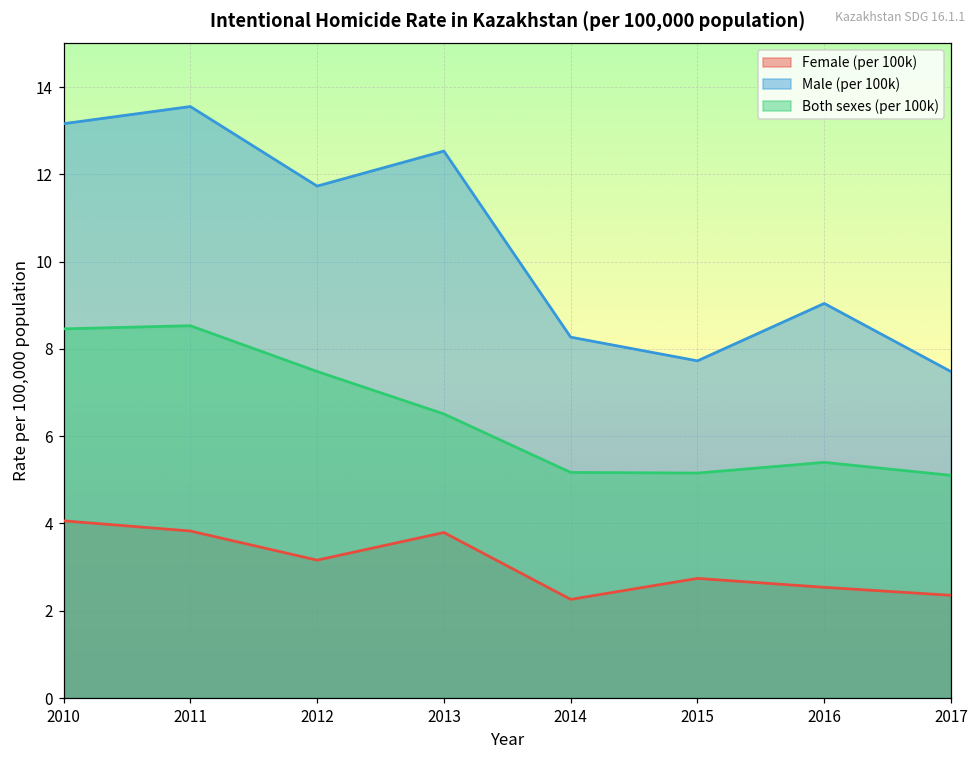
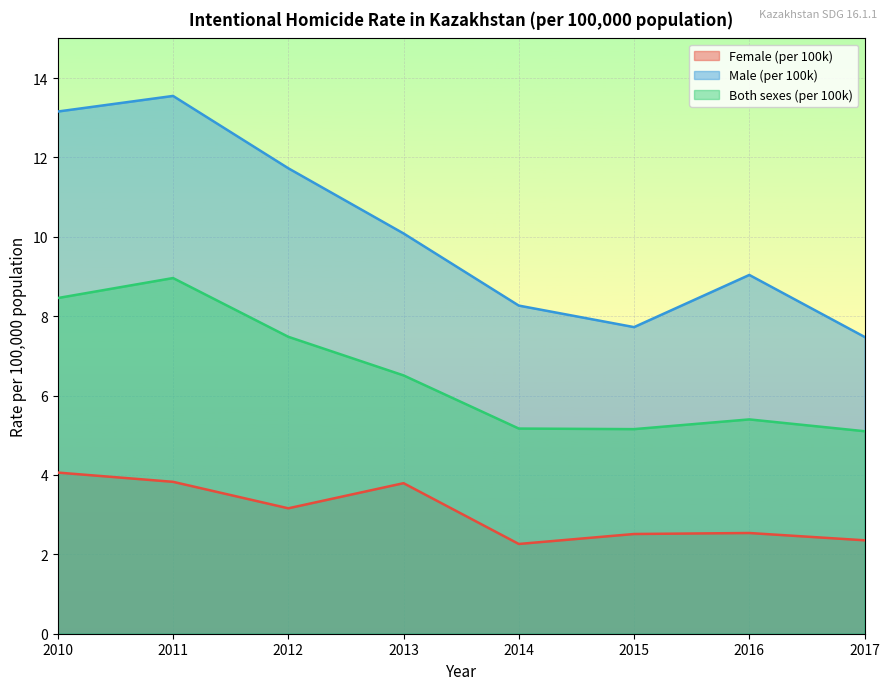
Both sexes (per 100k), 2011: 8.5 -> 9.0
Male (per 100k), 2013: 12.5 -> 10.1
Female (per 100k), 2015: 2.7 -> 2.5
